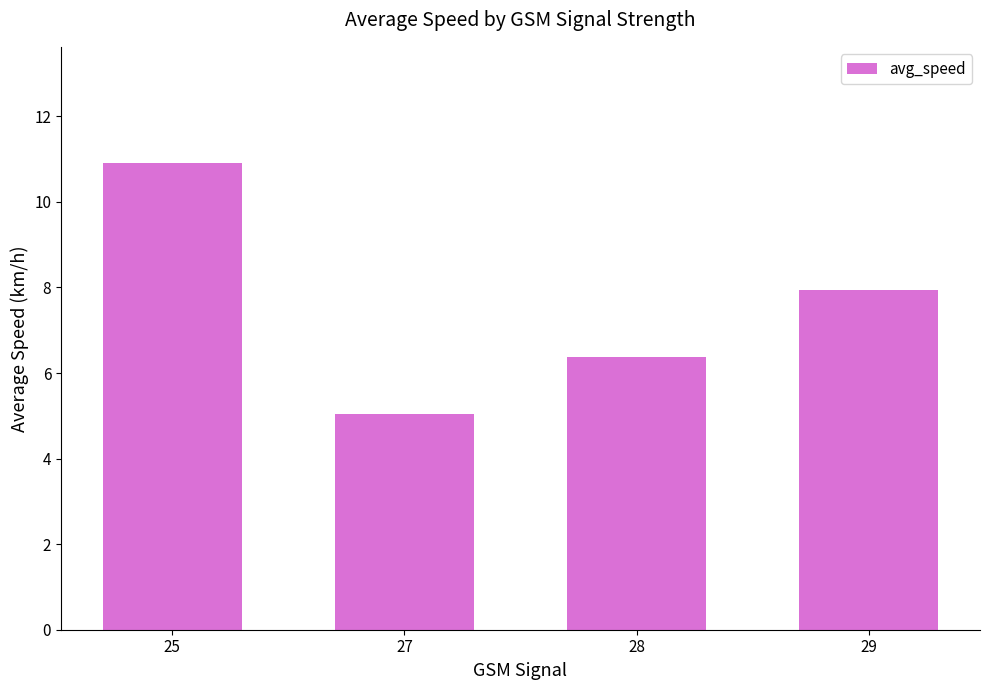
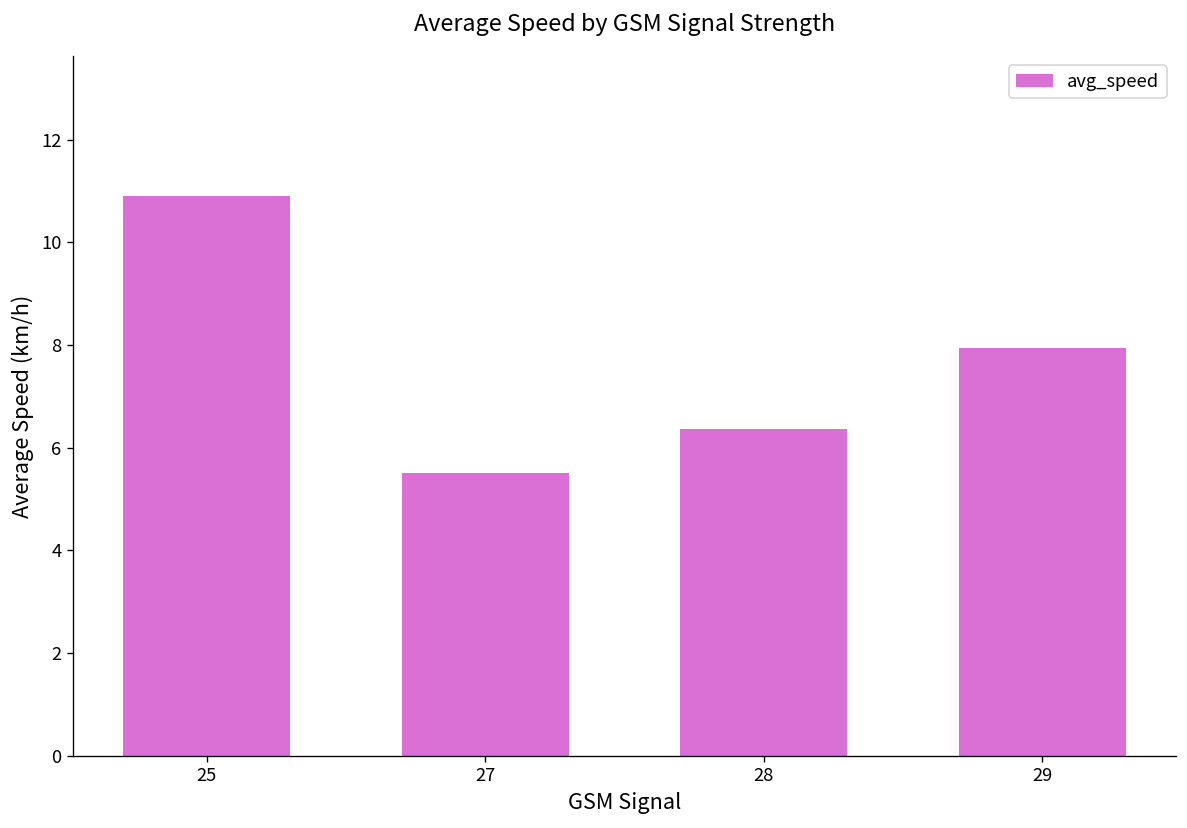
27: 5.1 -> 5.5
